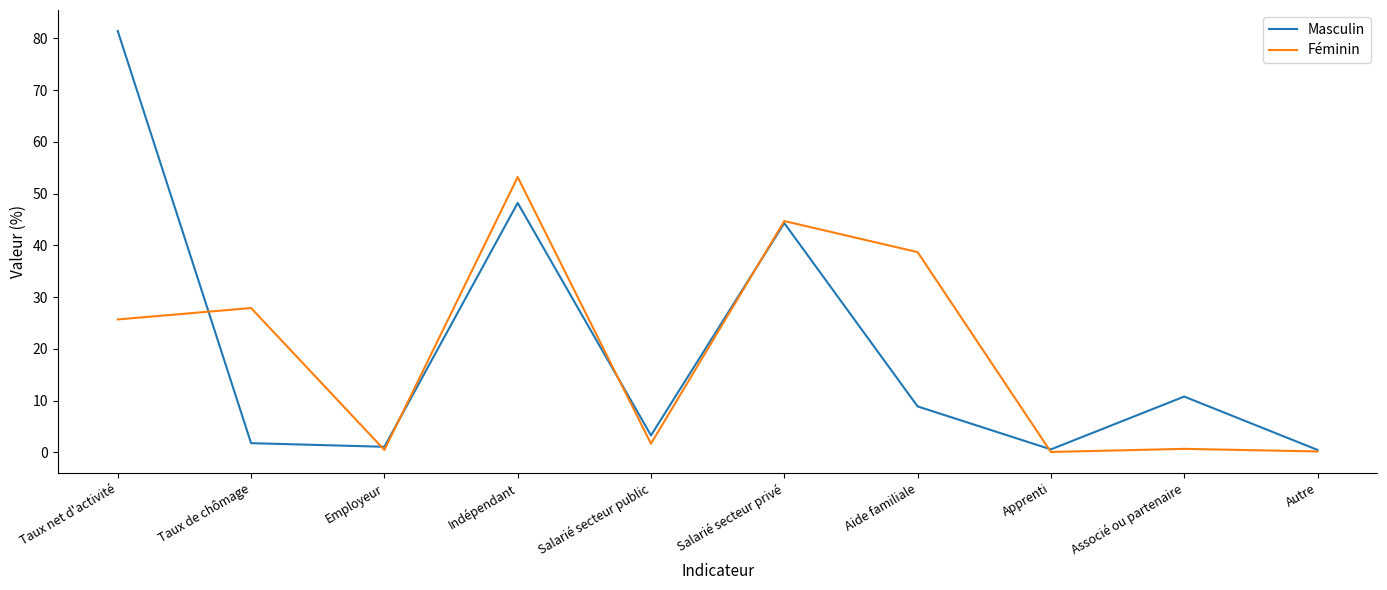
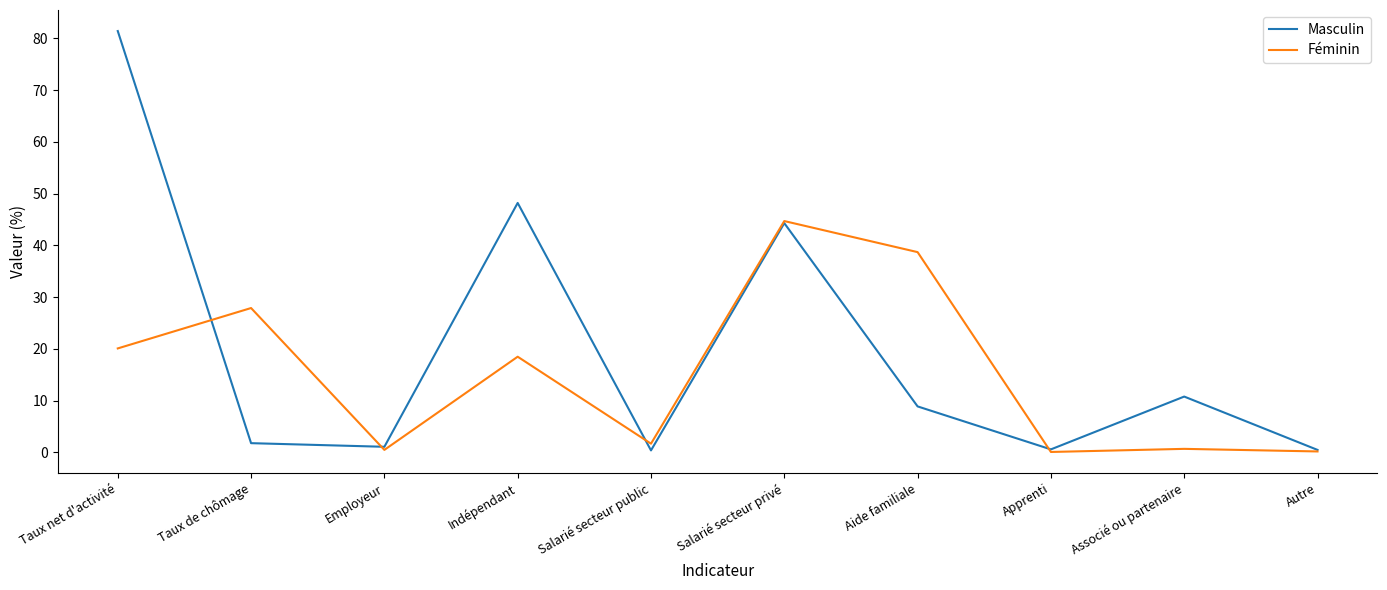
Féminin, Taux net d'activité: 26 -> 20
Féminin, Indépendant: 53 -> 19
Masculin, Salarié secteur public: 3 -> 0
